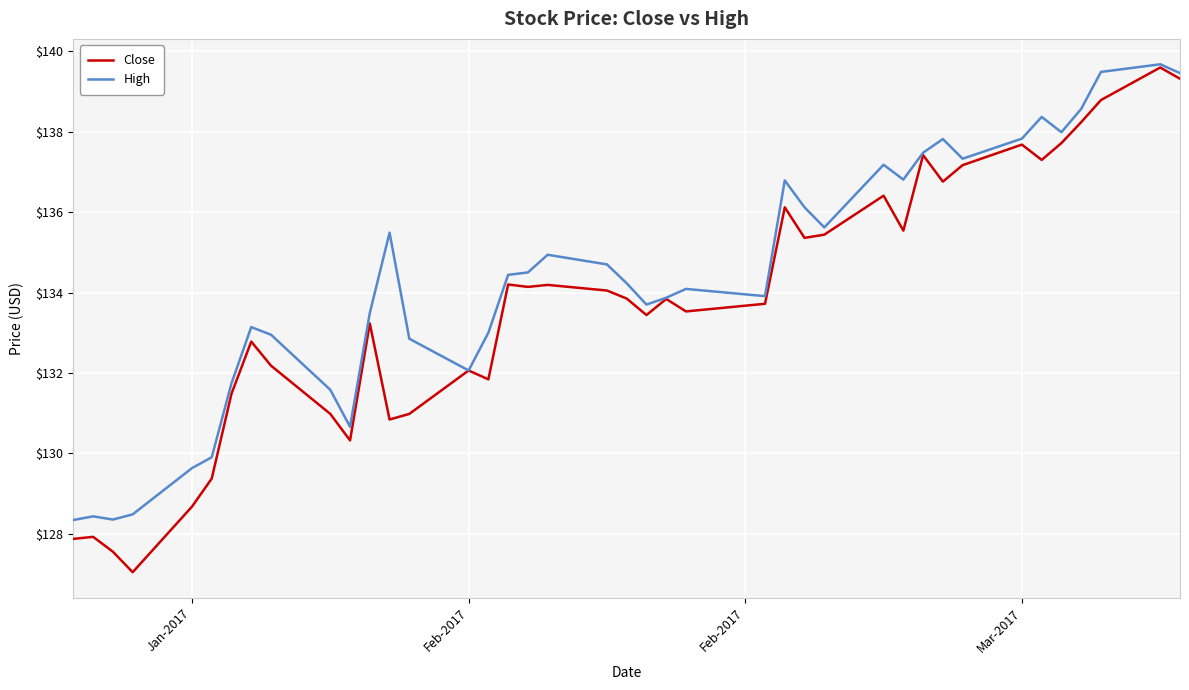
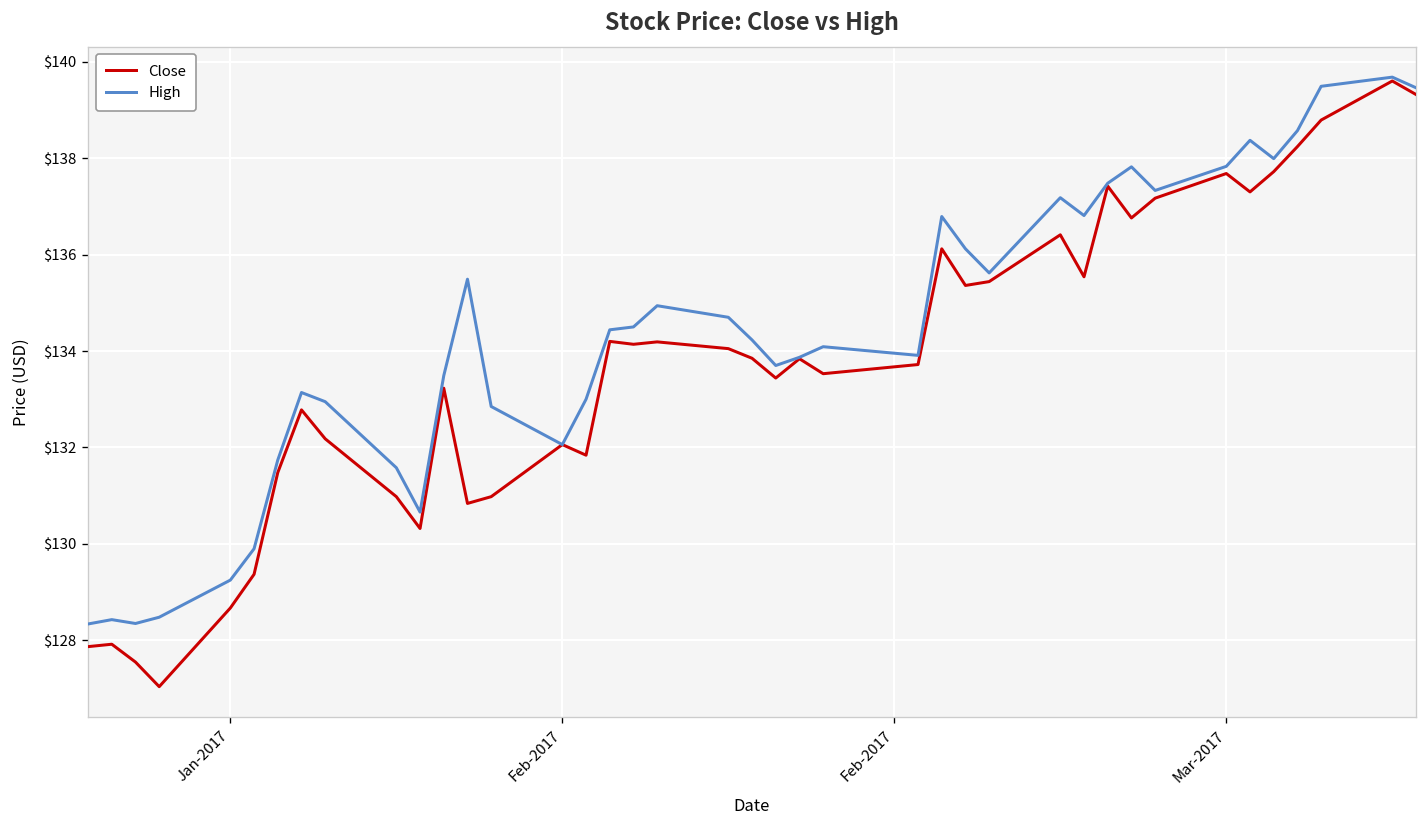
High, Jan-2017: $129.6 -> $129.3
